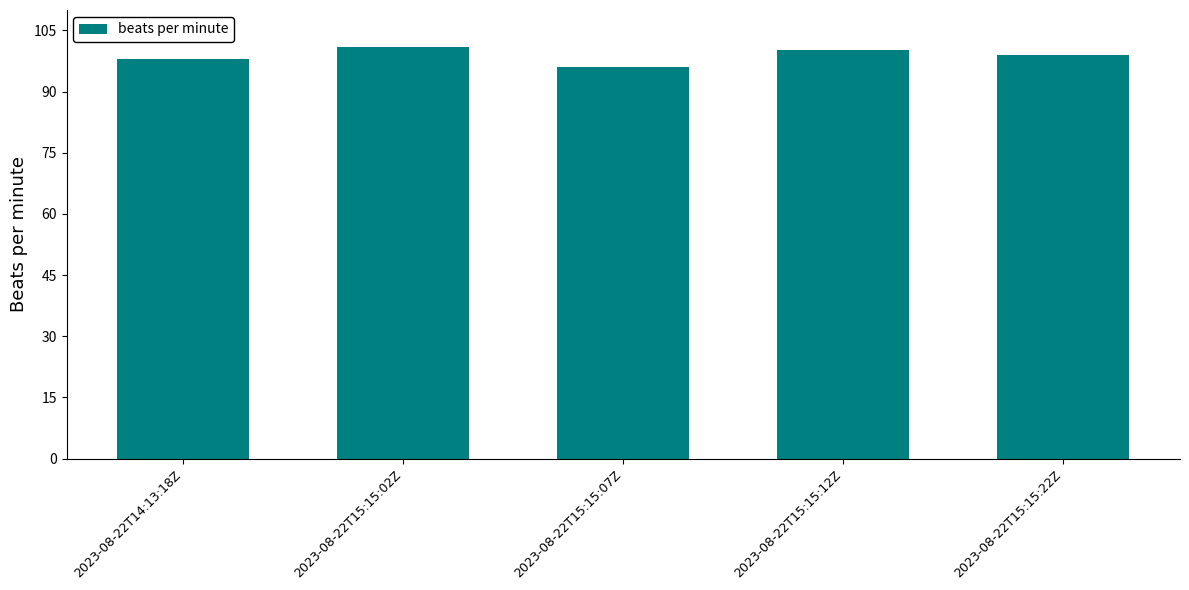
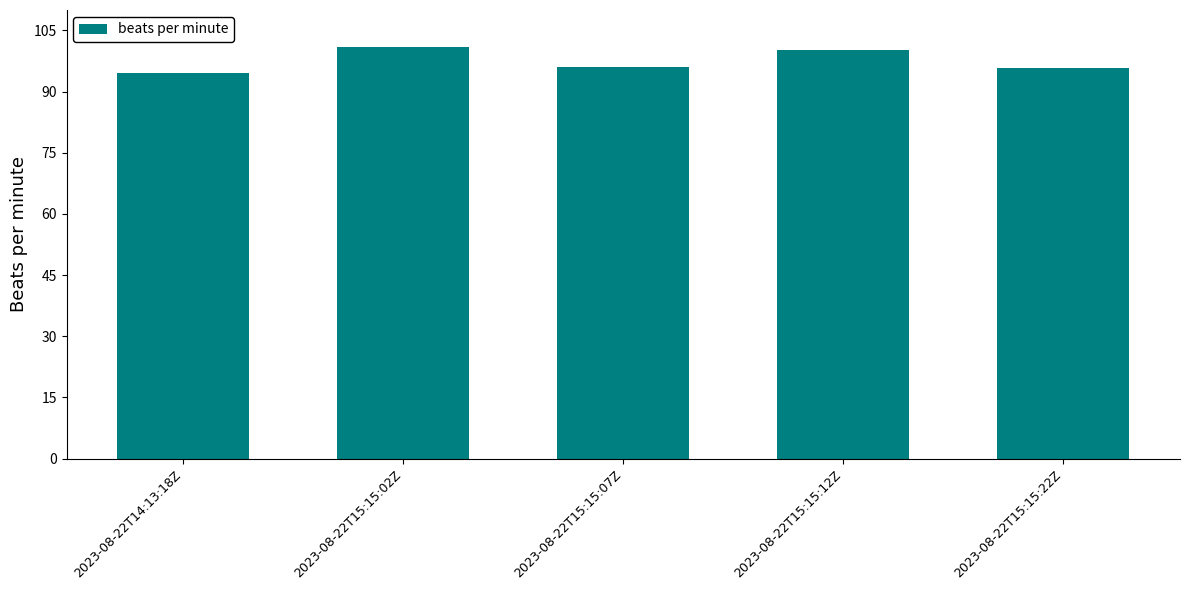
2023-08-22T14:13:18Z: 98 -> 95
2023-08-22T15:15:22Z: 99 -> 96
